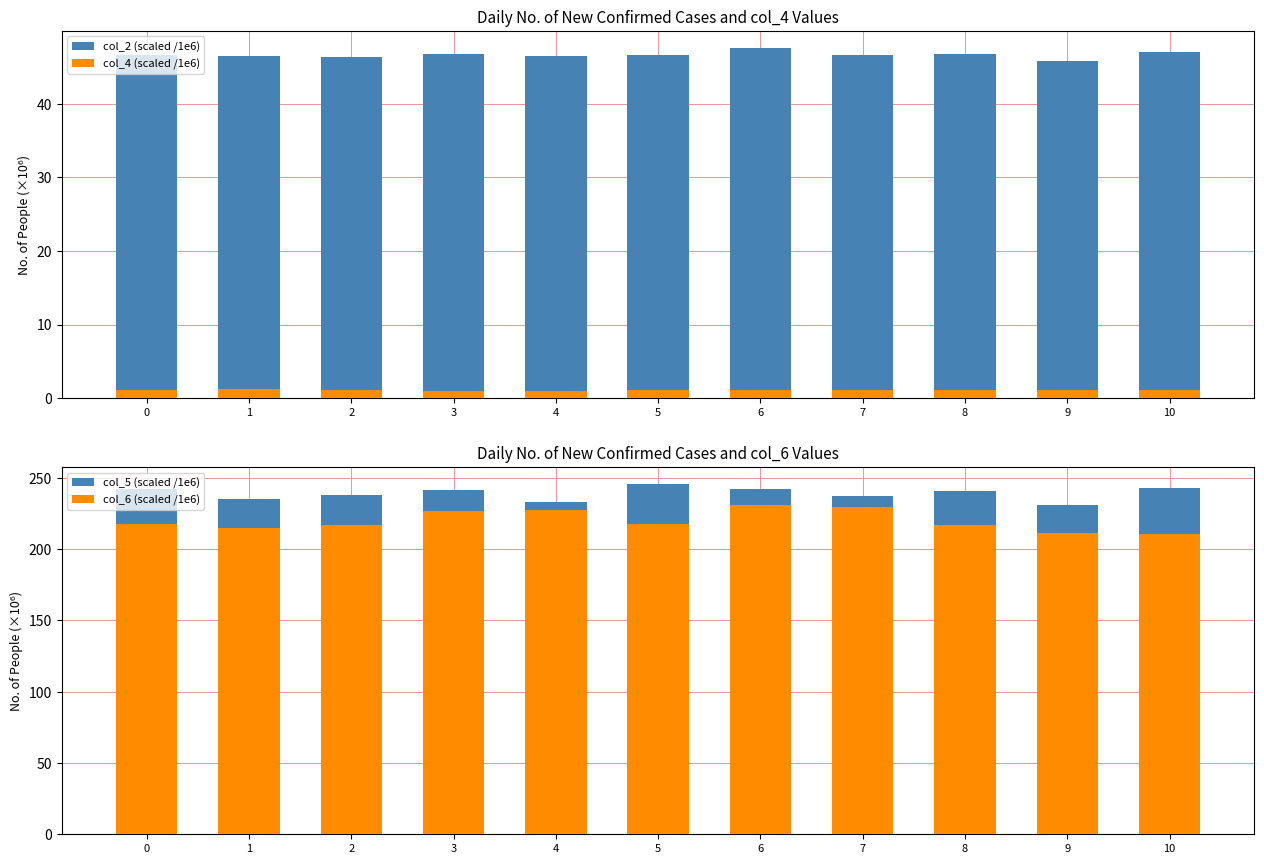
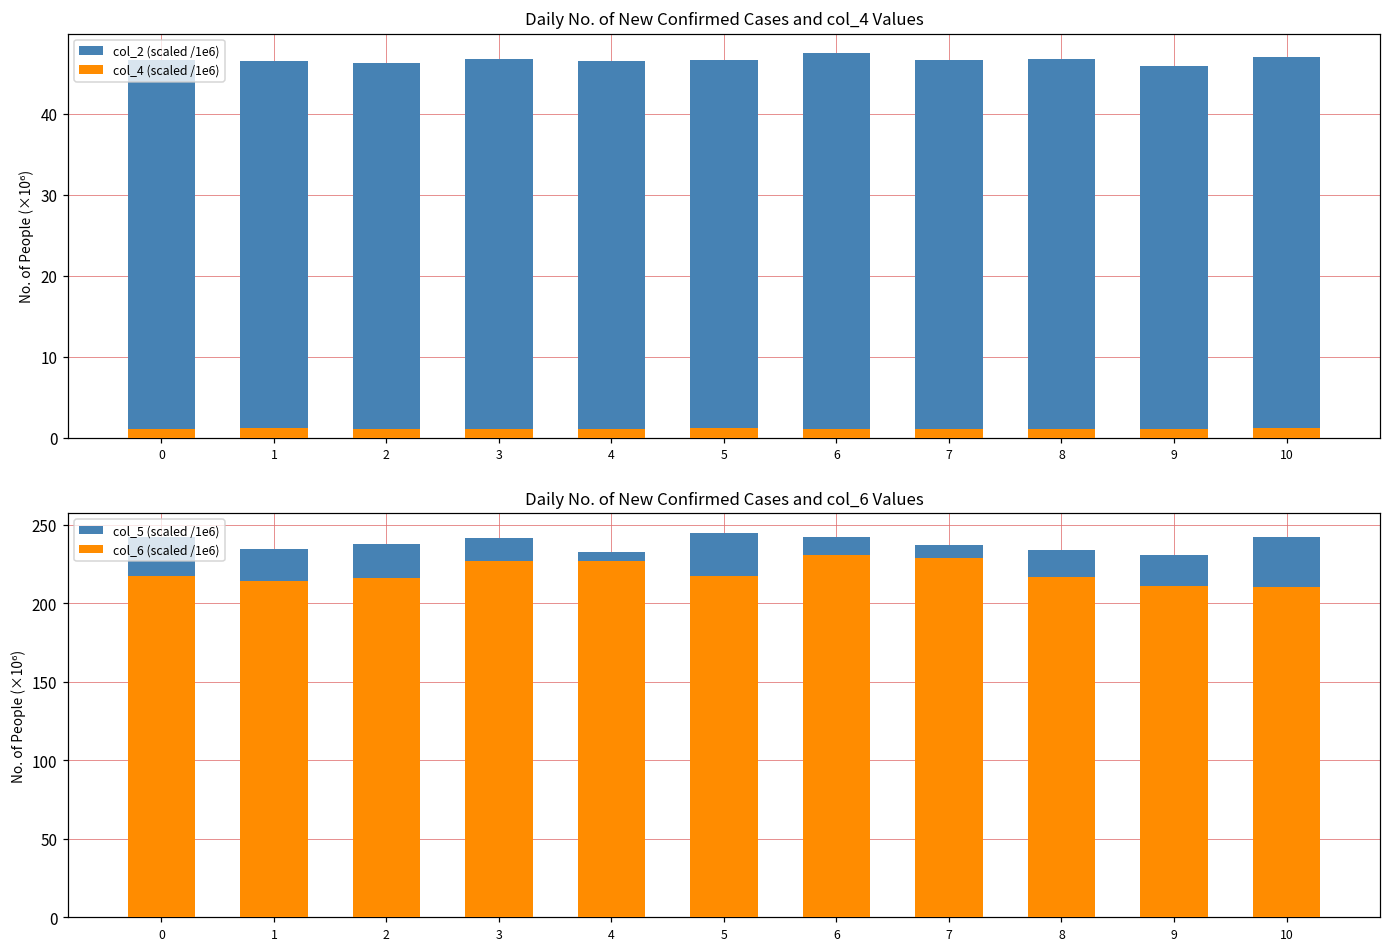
Daily No. of New Confirmed Cases and col_6 Values, col_5 (scaled /1e6), 8: 240 -> 234
